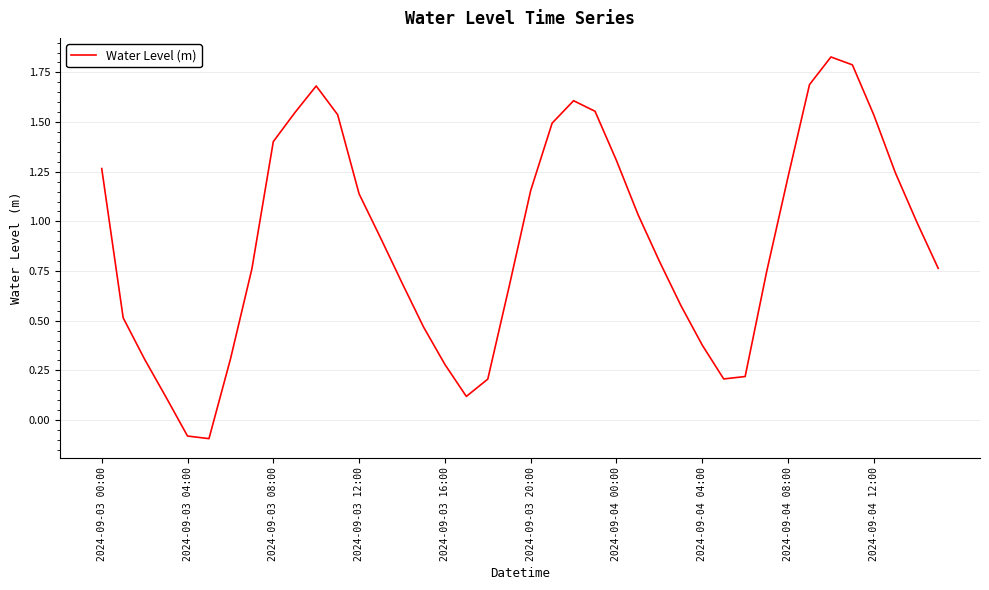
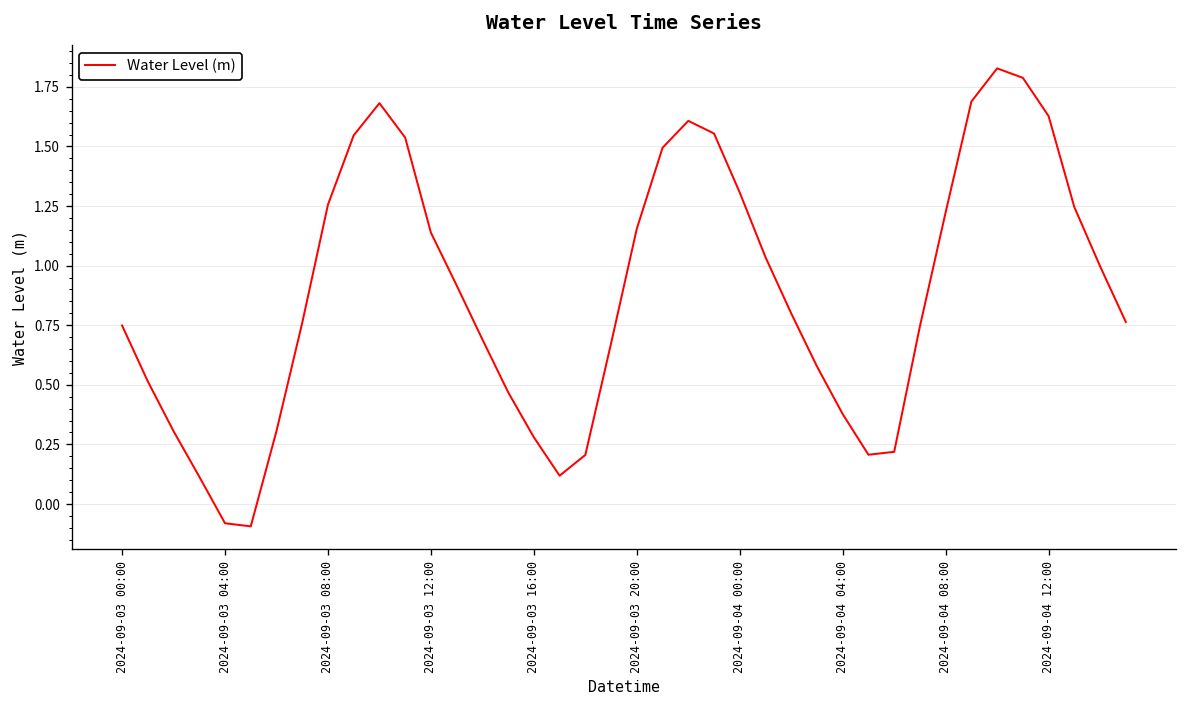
2024-09-03 00:00: 1.27 -> 0.75
2024-09-03 08:00: 1.40 -> 1.26
2024-09-04 12:00: 1.54 -> 1.63
